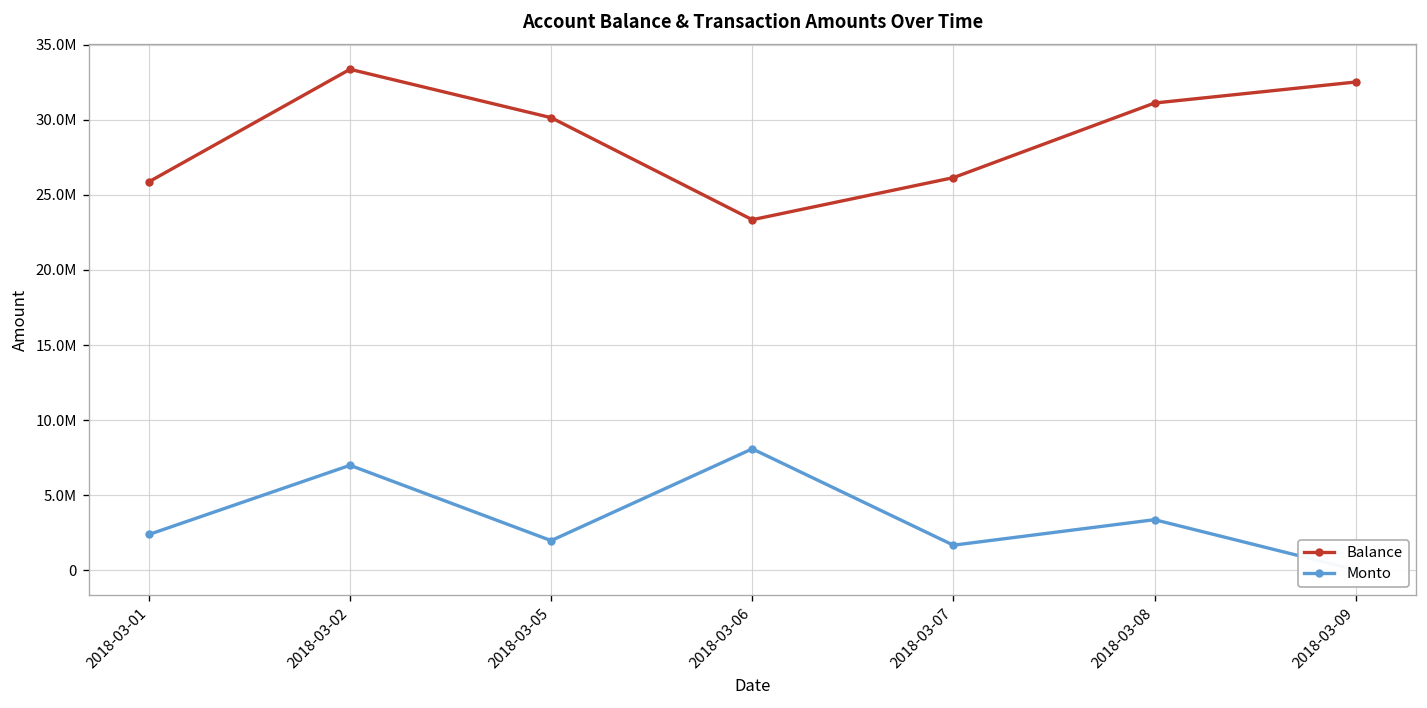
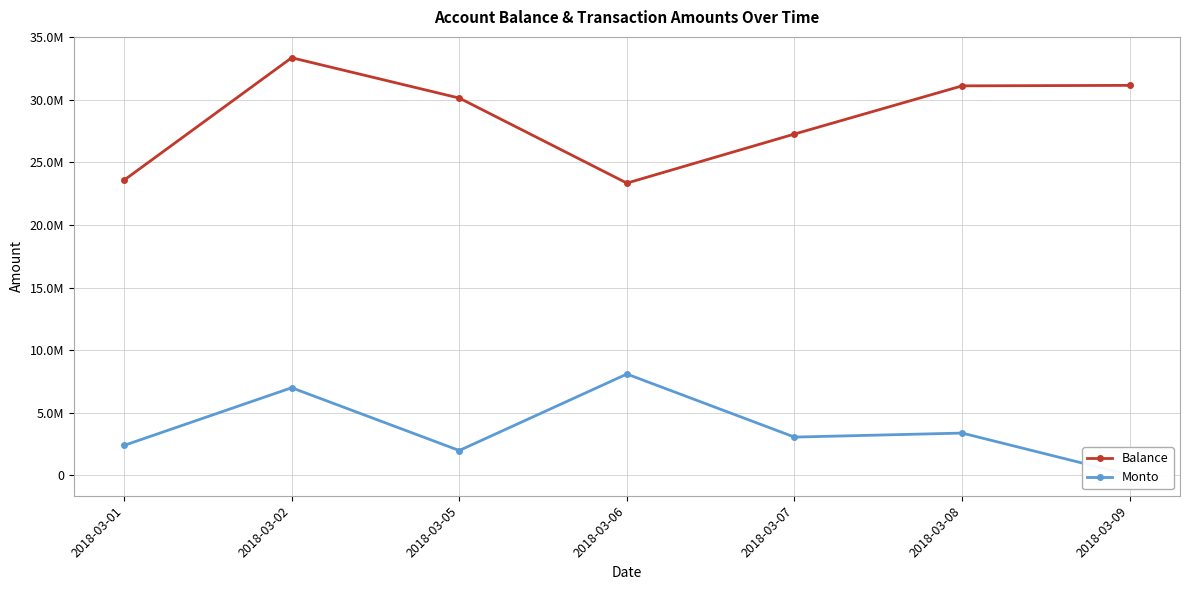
Balance, 2018-03-01: 25900000 -> 23600000
Balance, 2018-03-07: 26100000 -> 27300000
Monto, 2018-03-07: 1700000 -> 3100000
Balance, 2018-03-09: 32500000 -> 31200000
